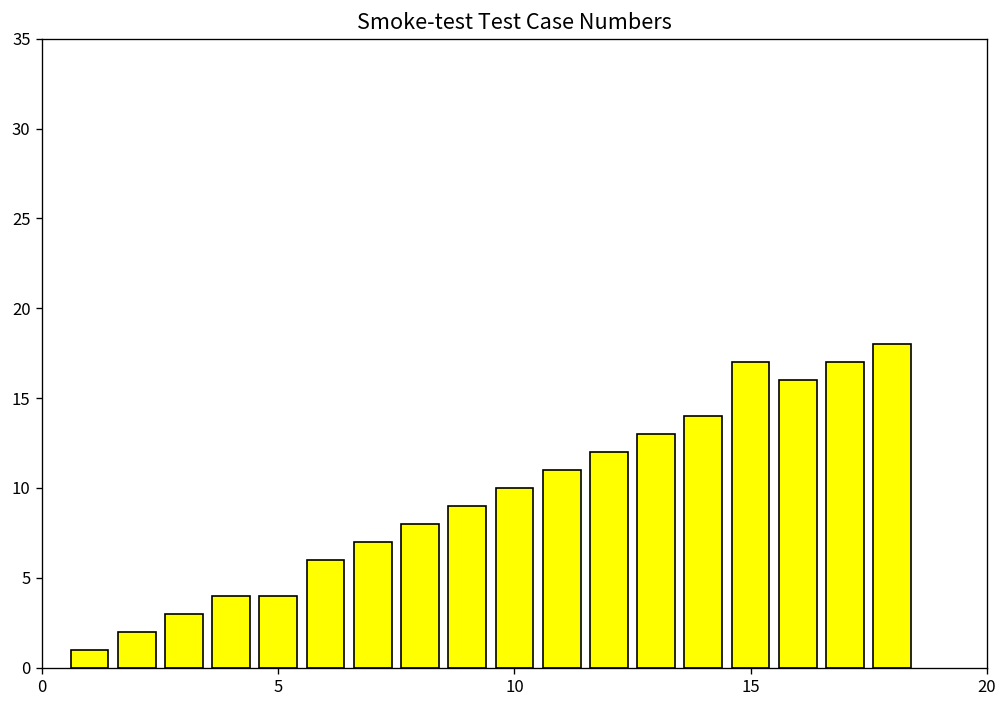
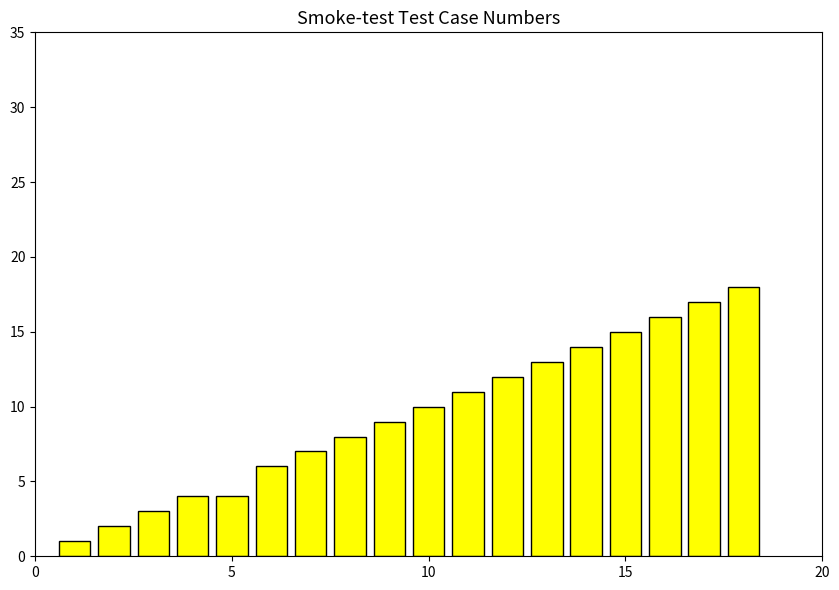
15: 17 -> 15
